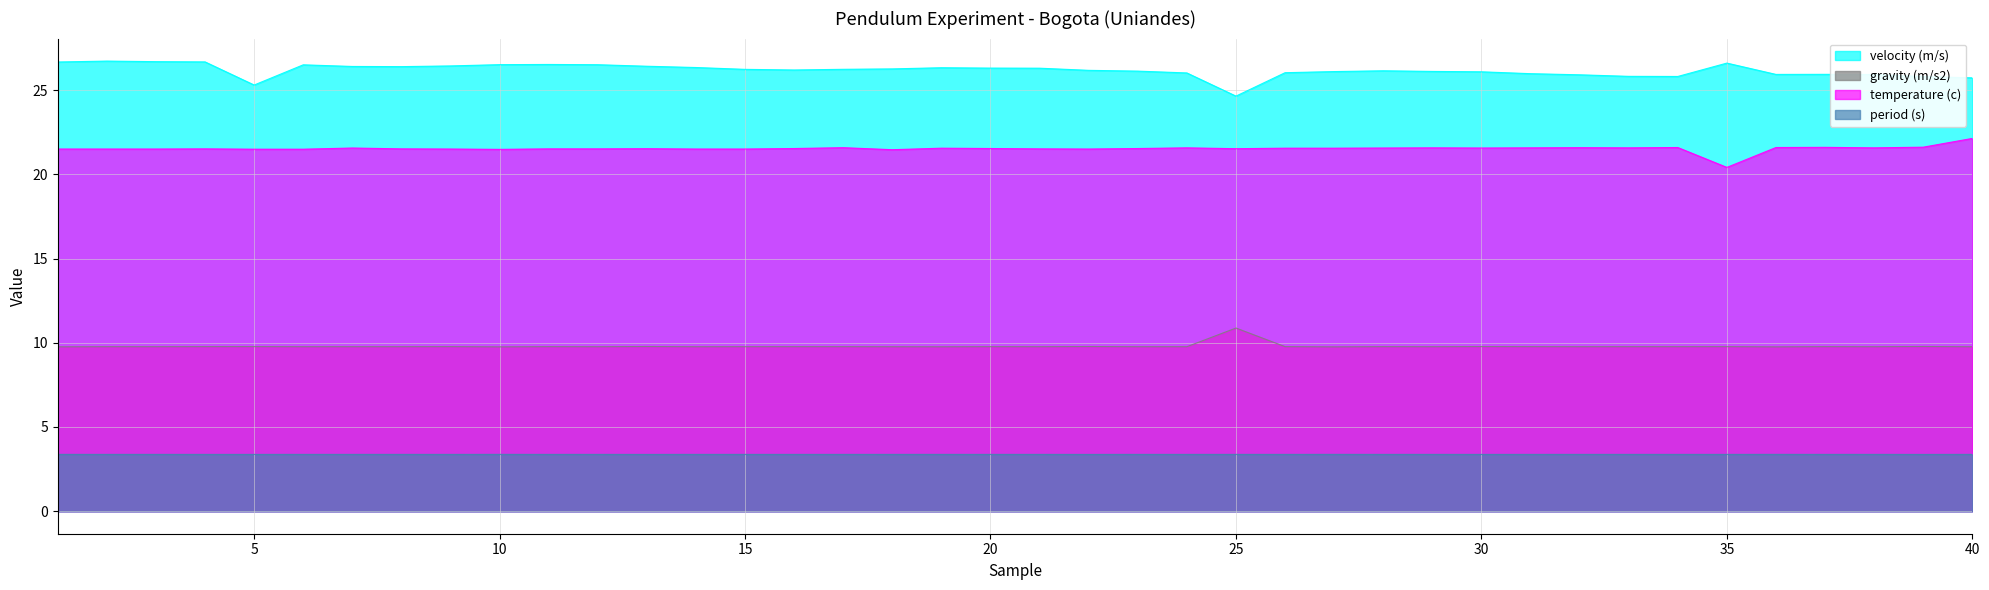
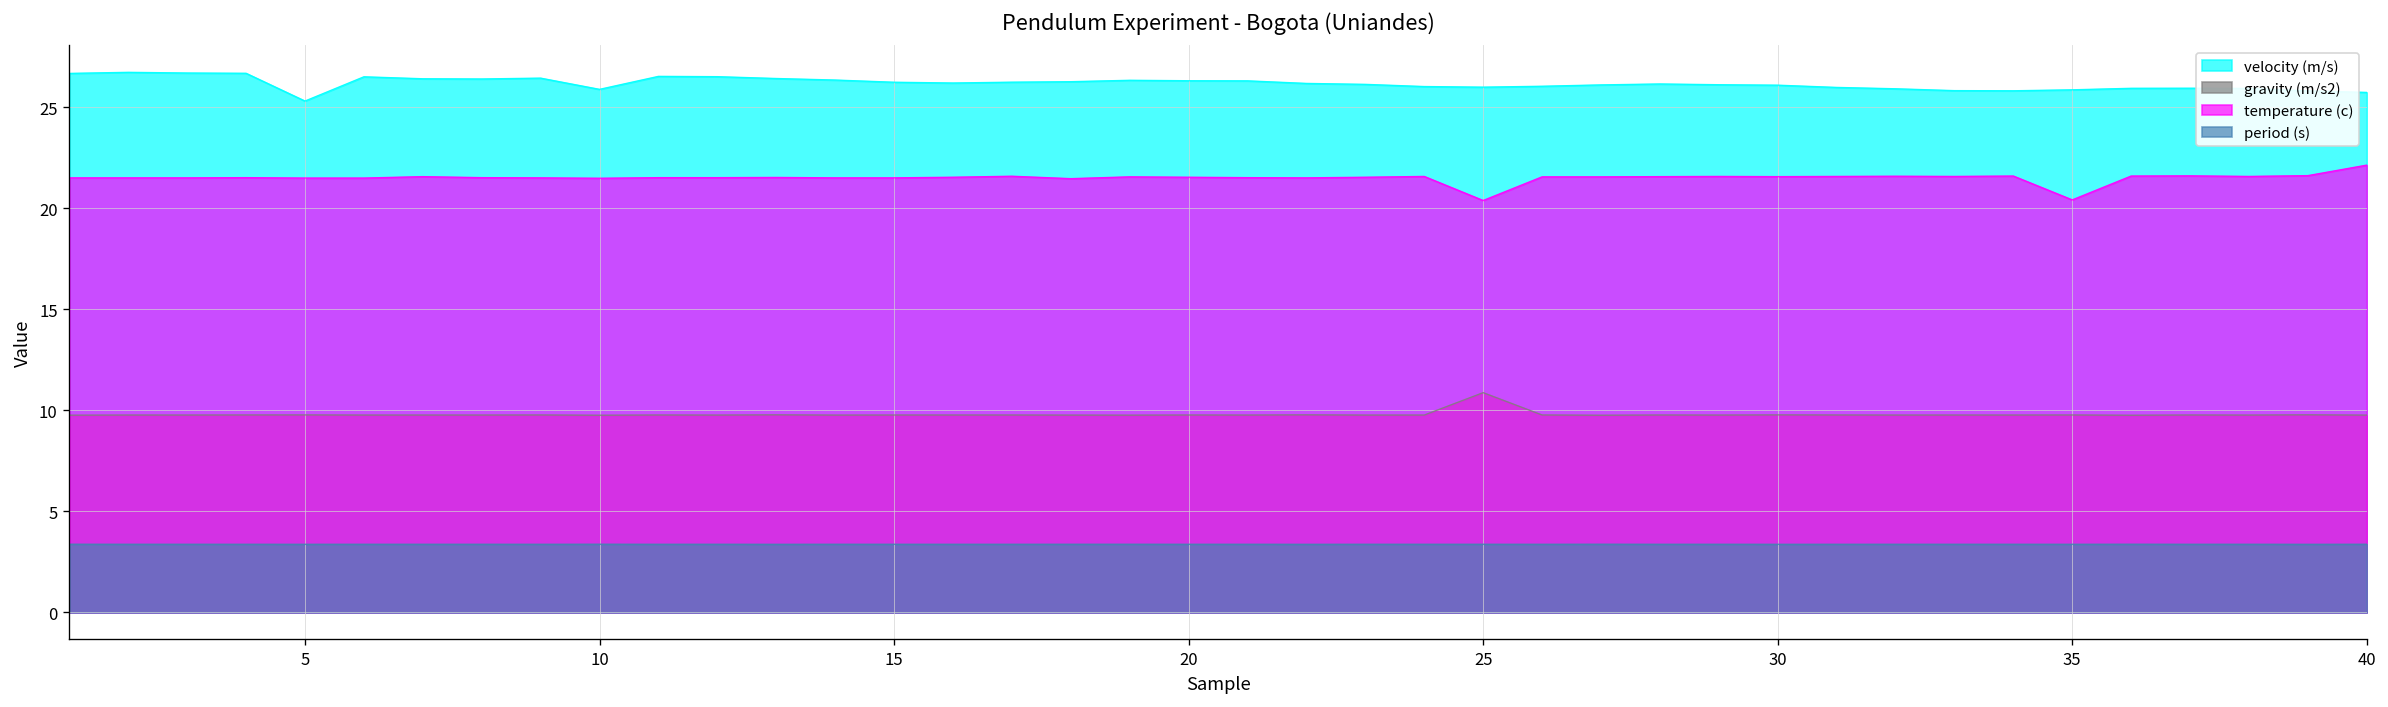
velocity (m/s), 10: 26.5 -> 25.9
velocity (m/s), 25: 24.6 -> 26.0
temperature (c), 25: 21.5 -> 20.4
velocity (m/s), 35: 26.6 -> 25.9
